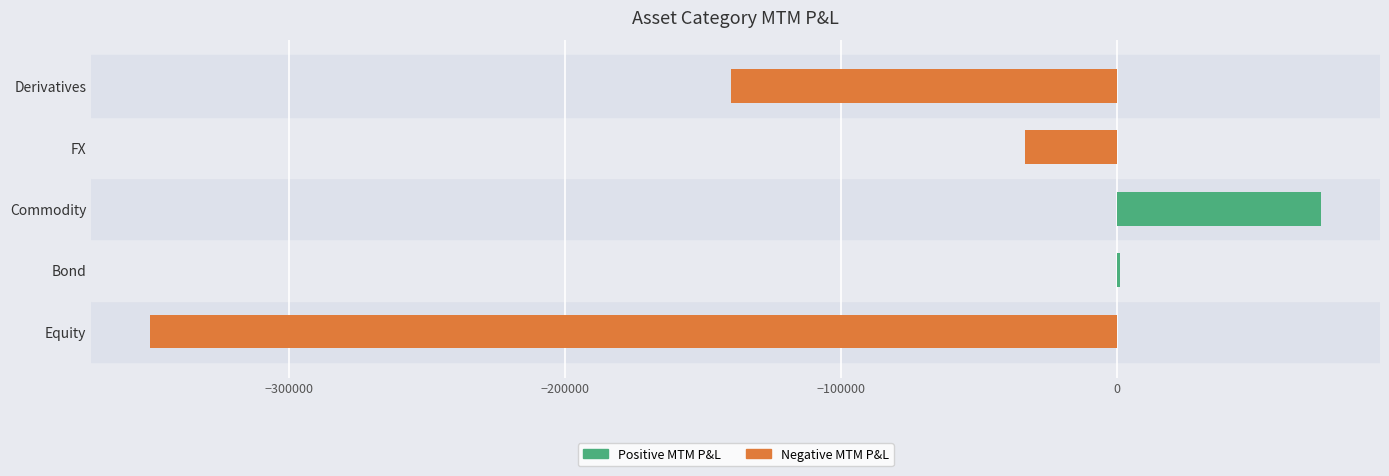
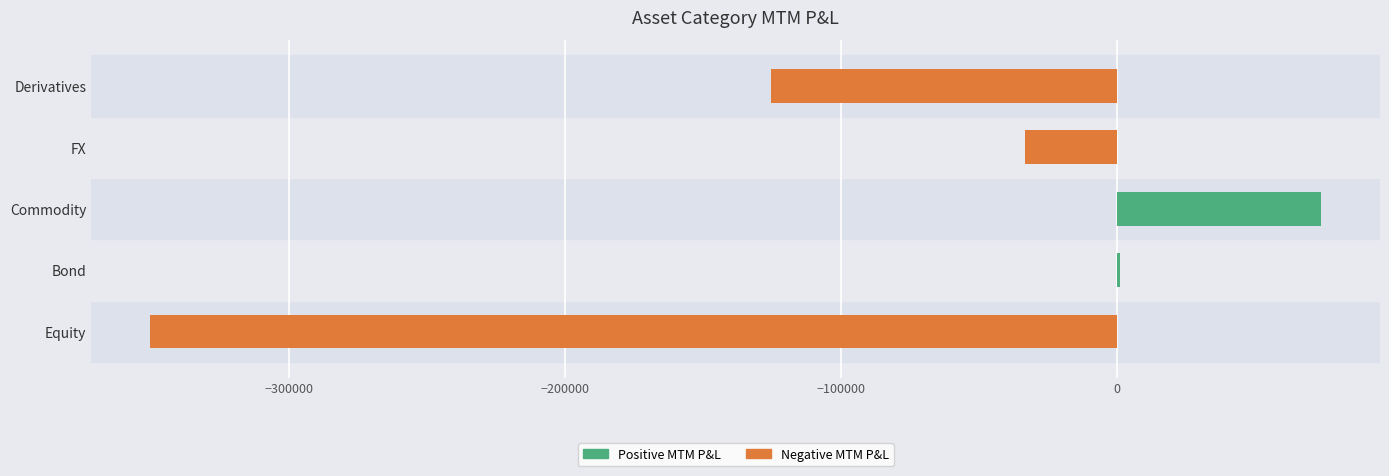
Negative MTM P&L, Derivatives: -140000 -> -126000
